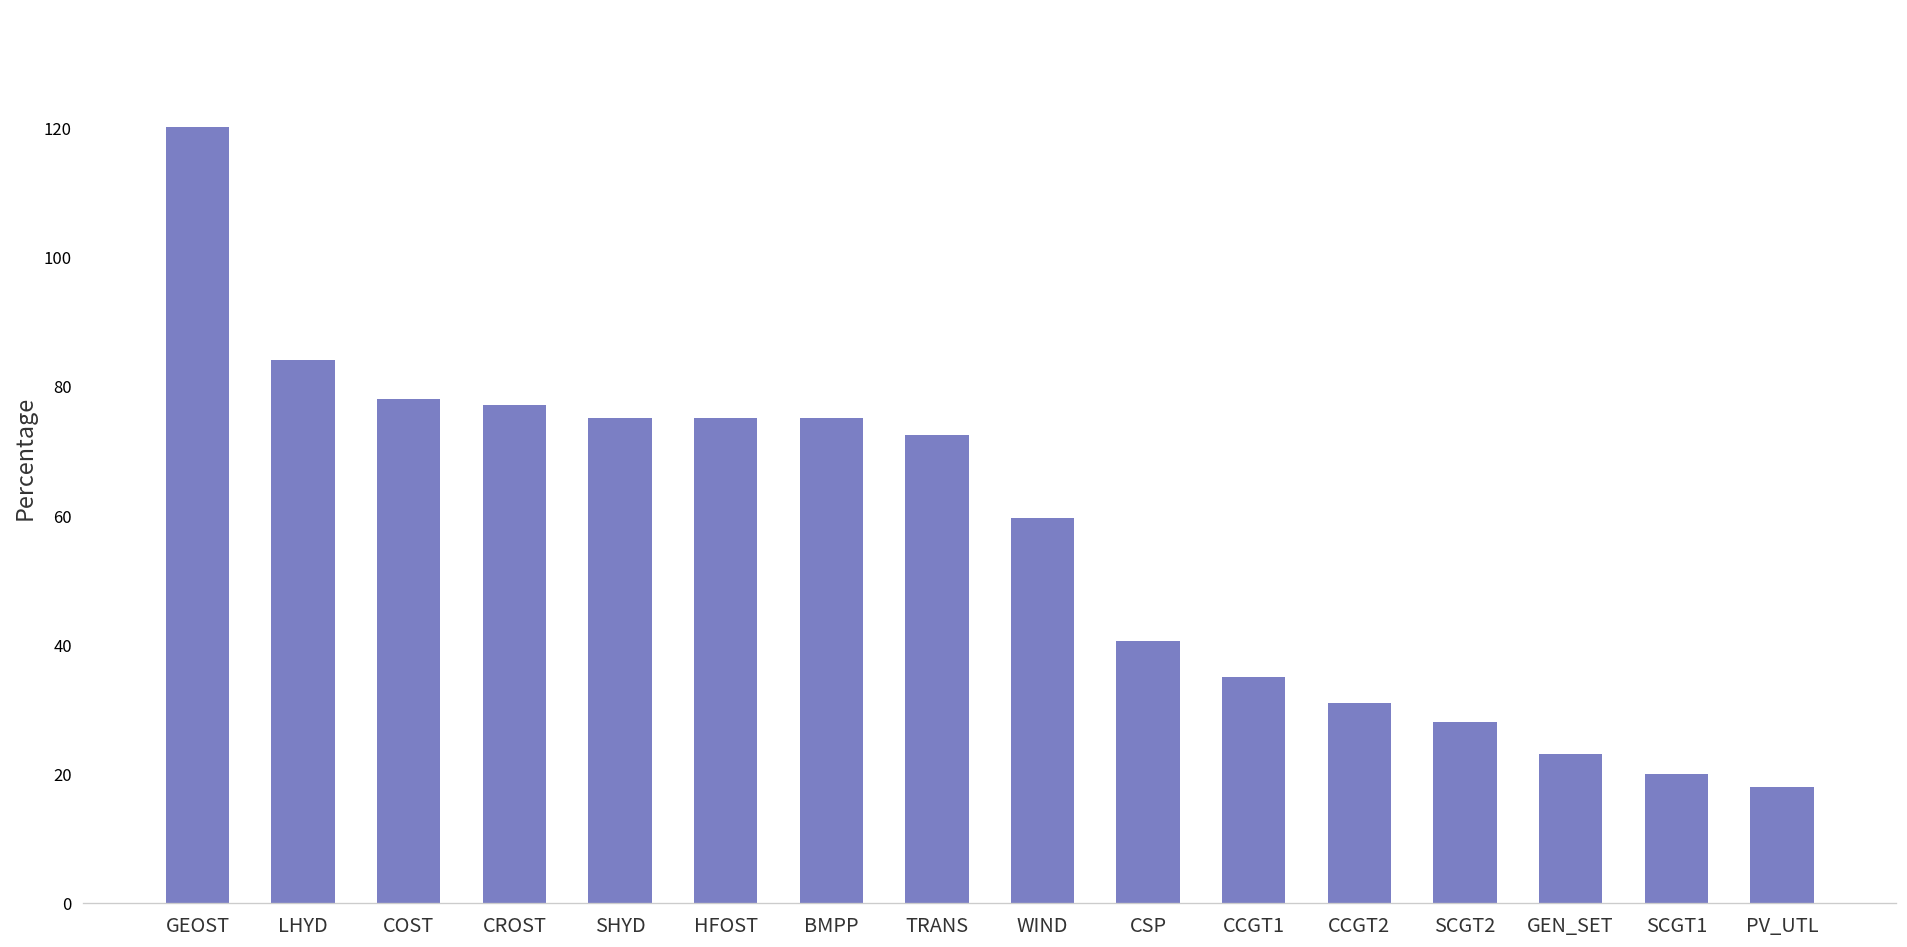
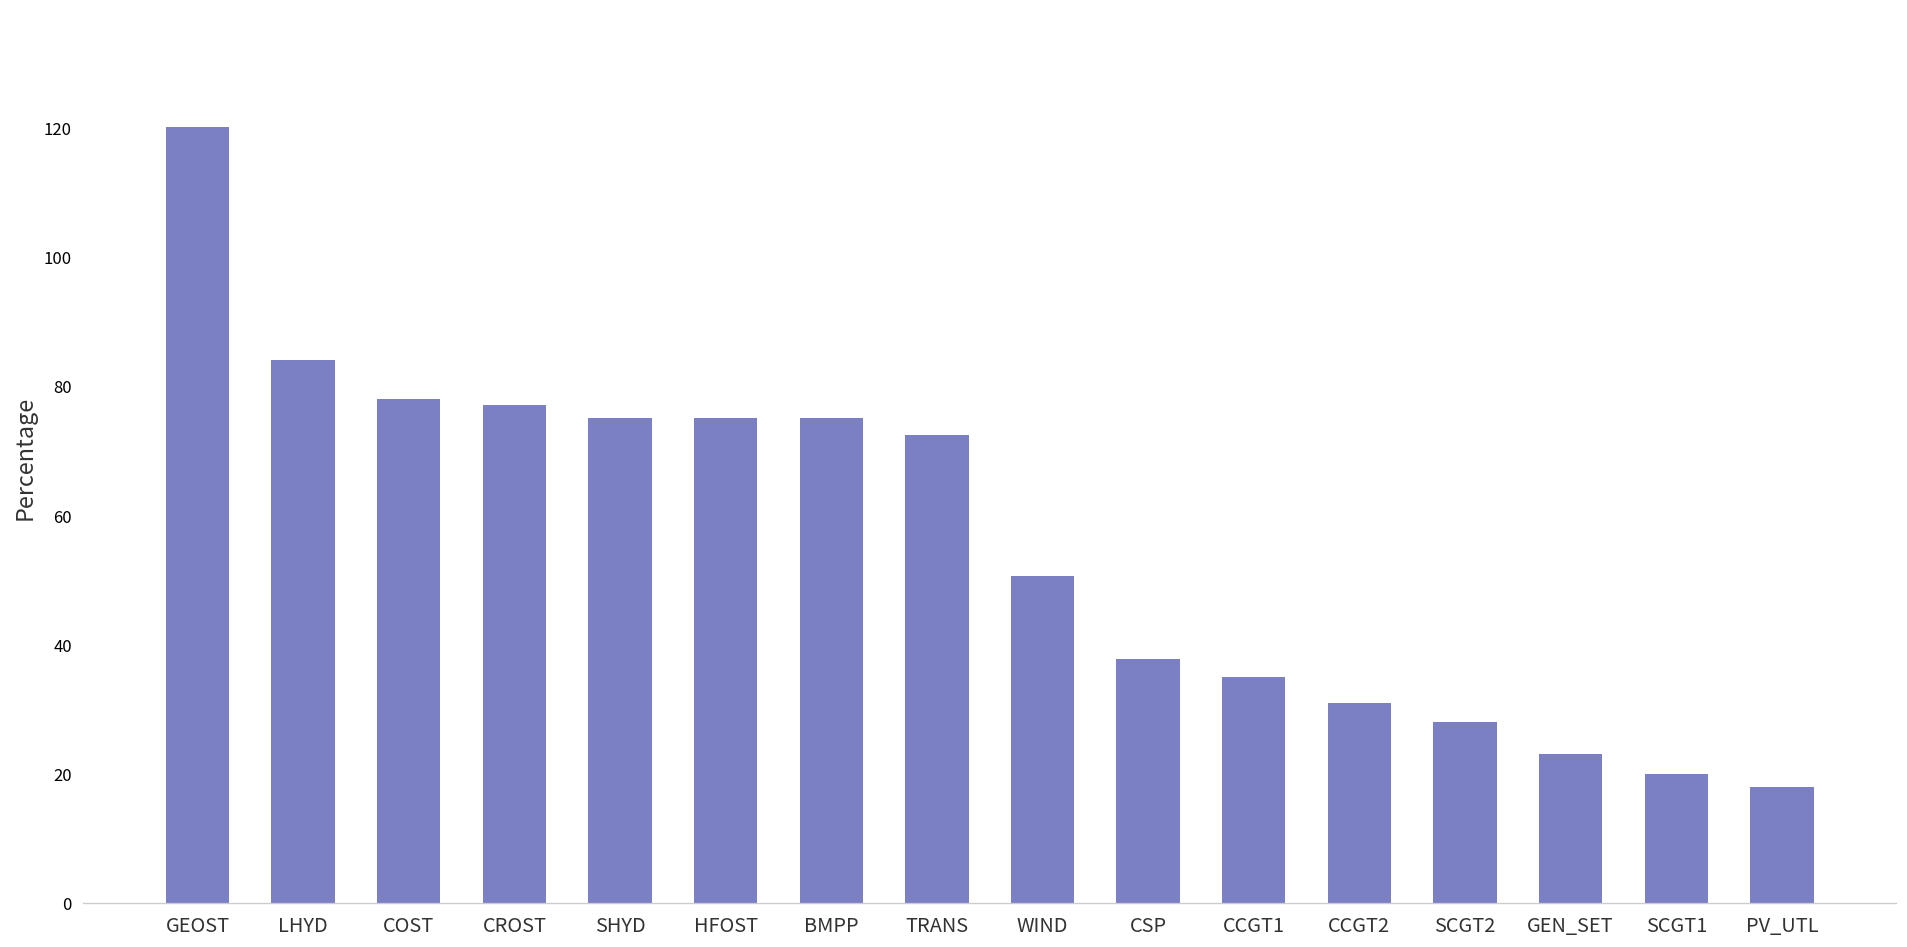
WIND: 60 -> 51
CSP: 41 -> 38
